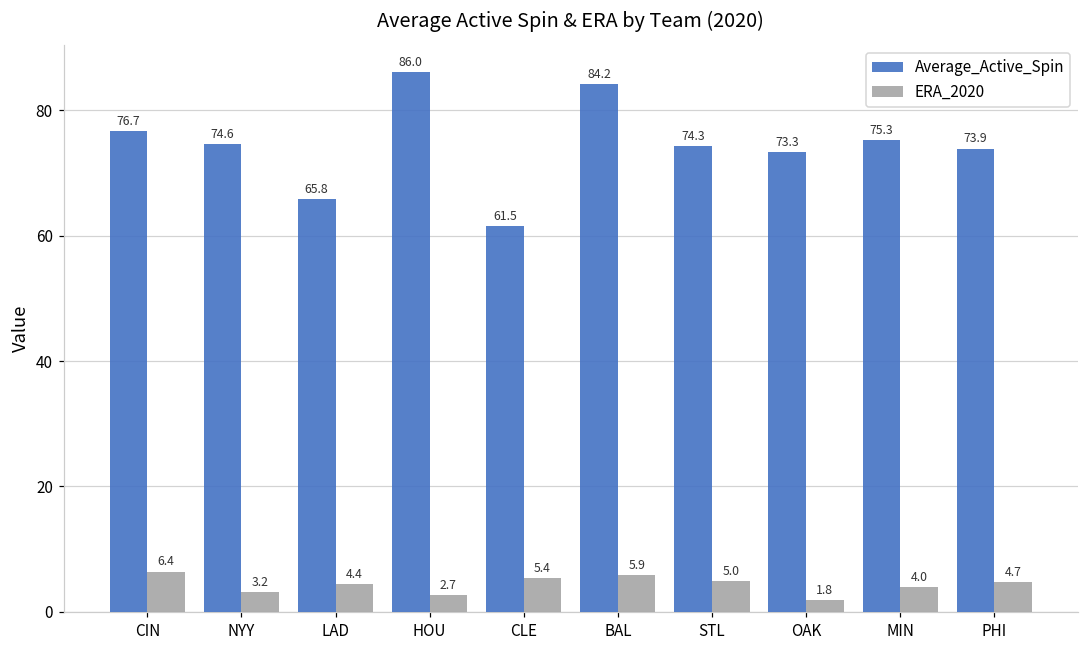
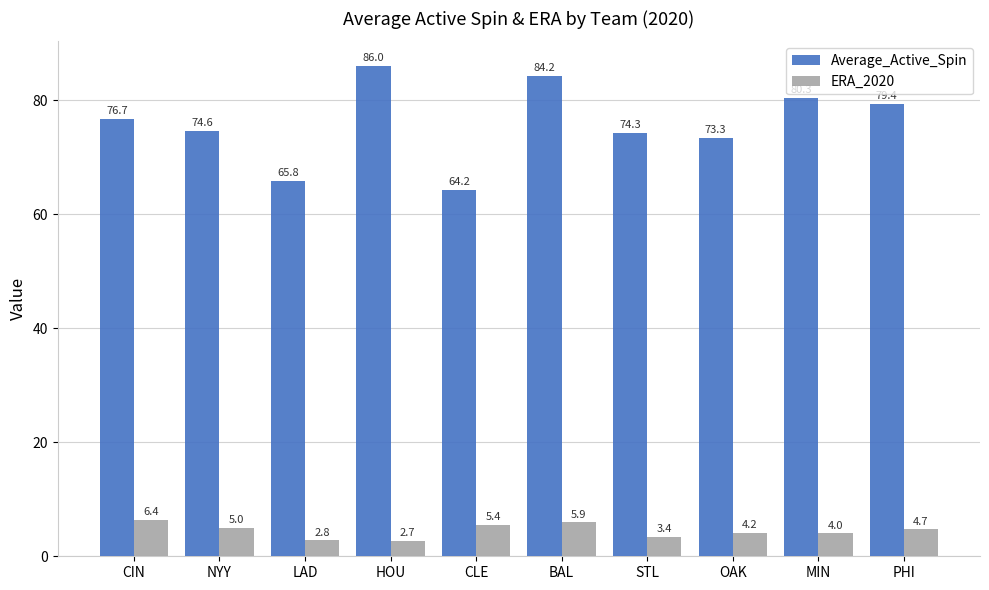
ERA_2020, NYY: 3.2 -> 5.0
ERA_2020, LAD: 4.4 -> 2.8
Average_Active_Spin, CLE: 61.5 -> 64.2
ERA_2020, STL: 5.0 -> 3.4
ERA_2020, OAK: 1.8 -> 4.2
Average_Active_Spin, MIN: 75 -> 80
Average_Active_Spin, PHI: 74 -> 79
